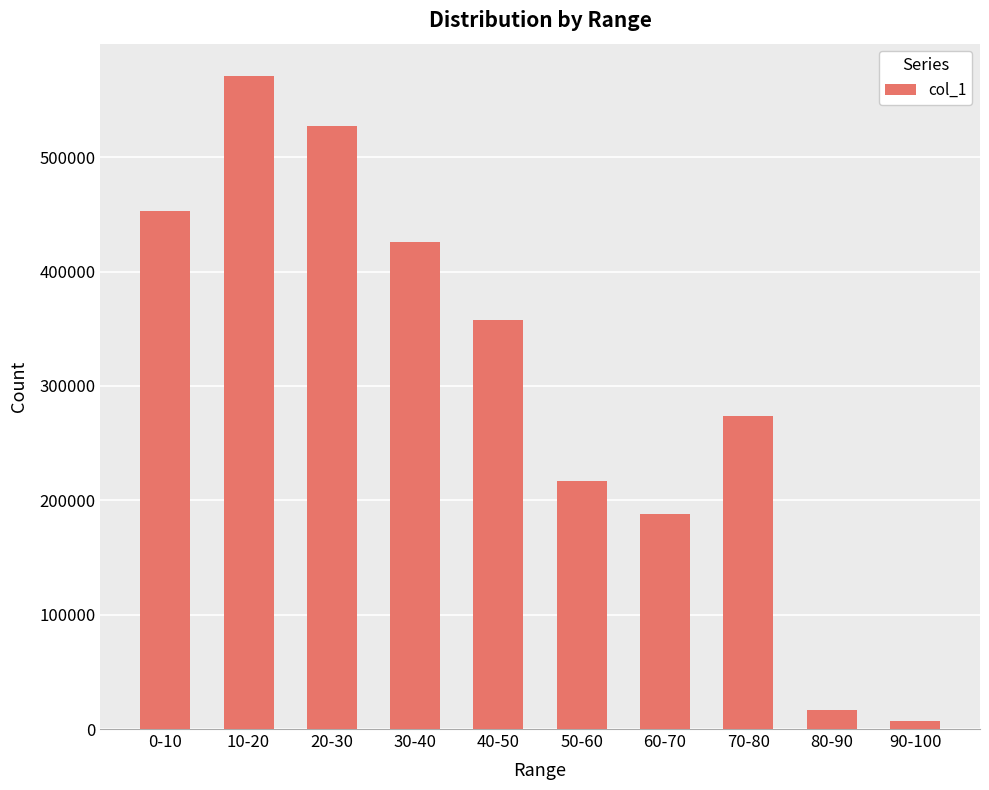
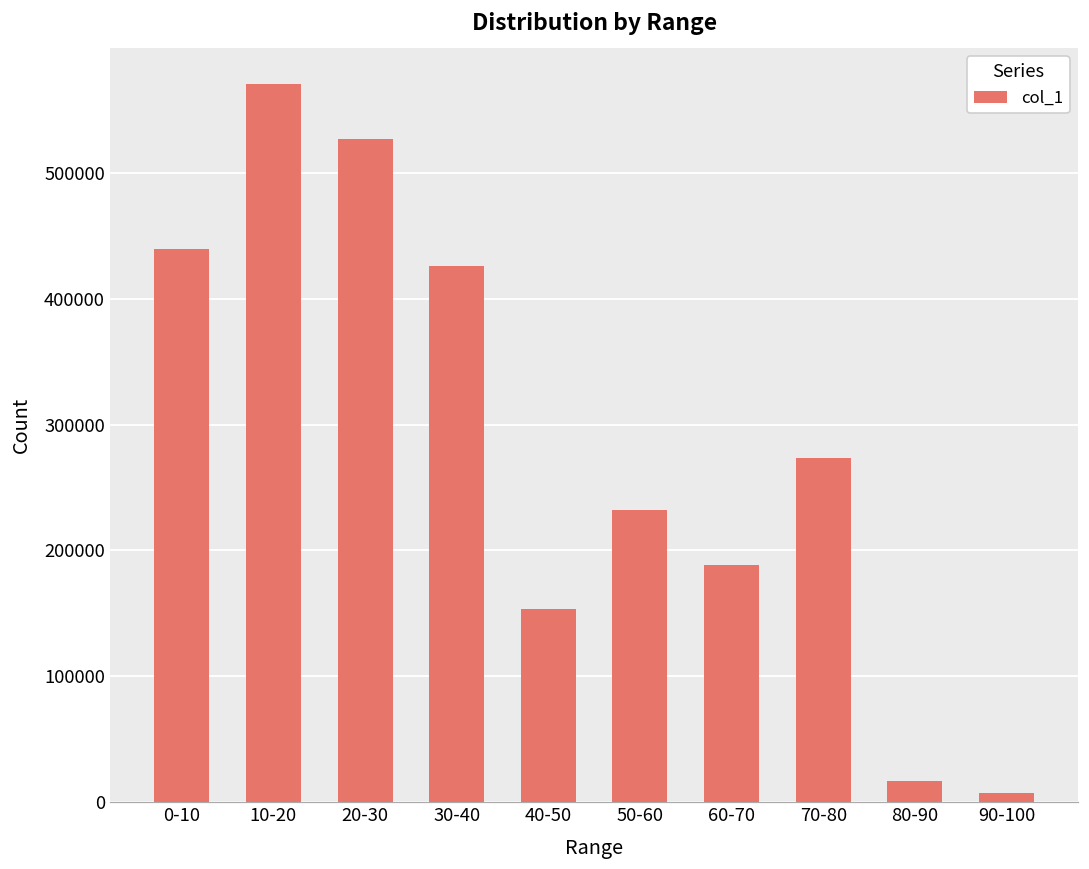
0-10: 453000 -> 440000
40-50: 357000 -> 154000
50-60: 217000 -> 232000
